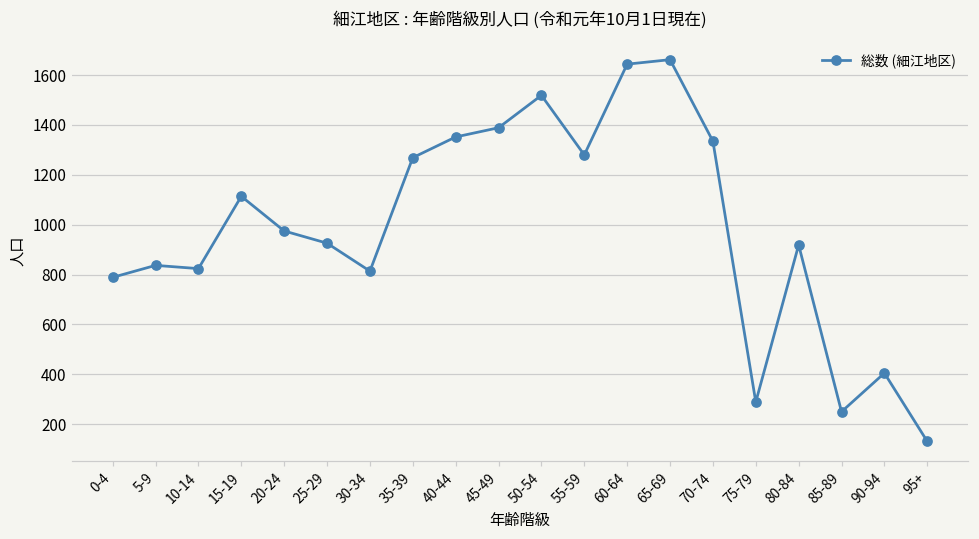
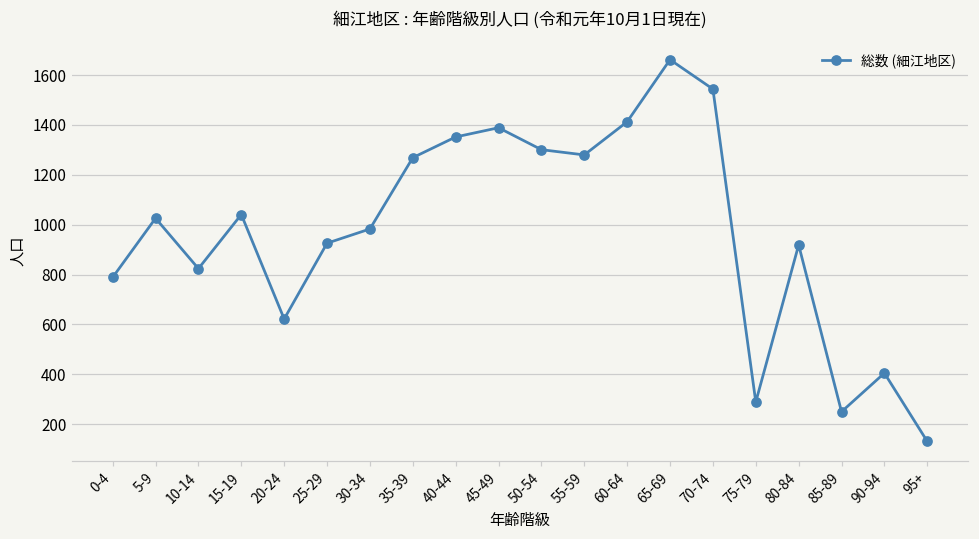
5-9: 840 -> 1030
15-19: 1110 -> 1040
20-24: 980 -> 620
30-34: 810 -> 980
50-54: 1520 -> 1300
60-64: 1640 -> 1410
70-74: 1340 -> 1540
